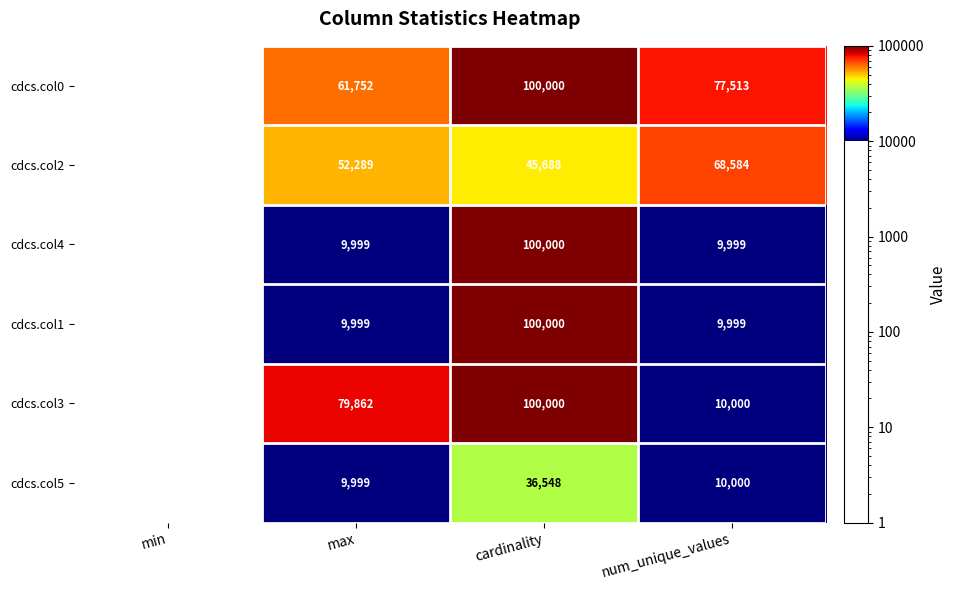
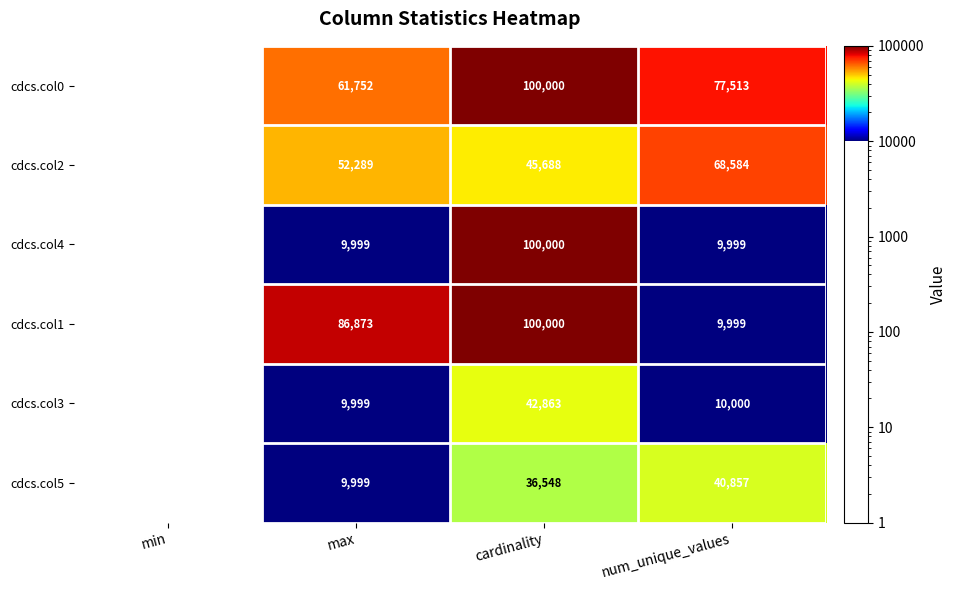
cdcs.col1, max: 9,999 -> 86,873
cdcs.col3, max: 79,862 -> 9,999
cdcs.col3, cardinality: 100,000 -> 42,863
cdcs.col5, num_unique_values: 10,000 -> 40,857
